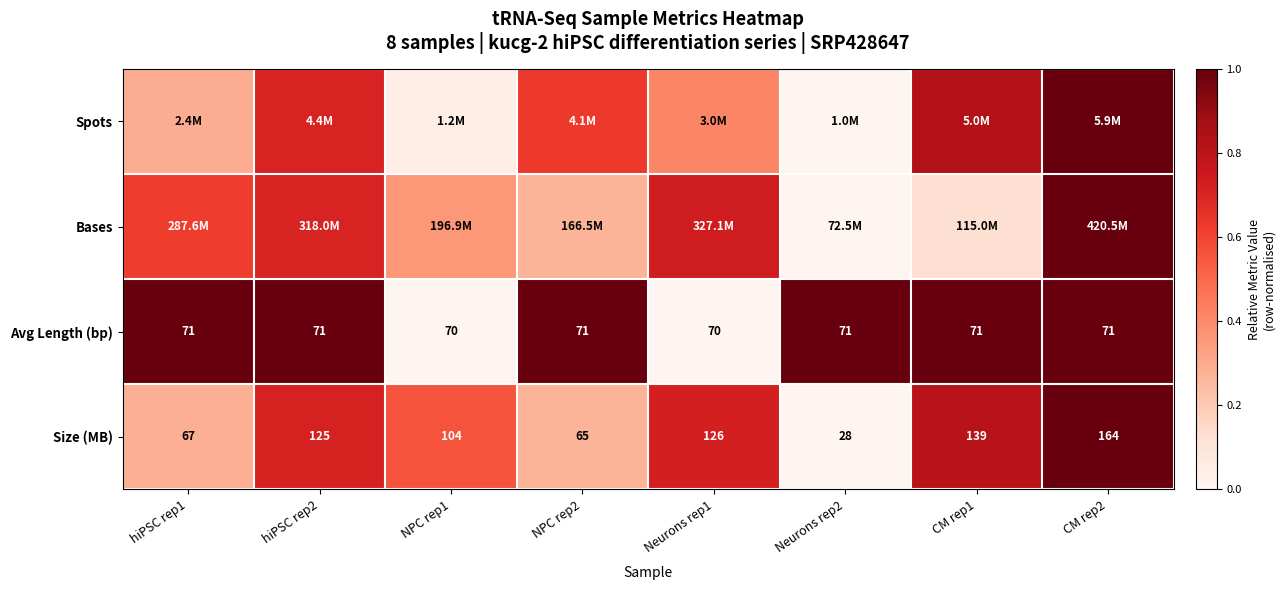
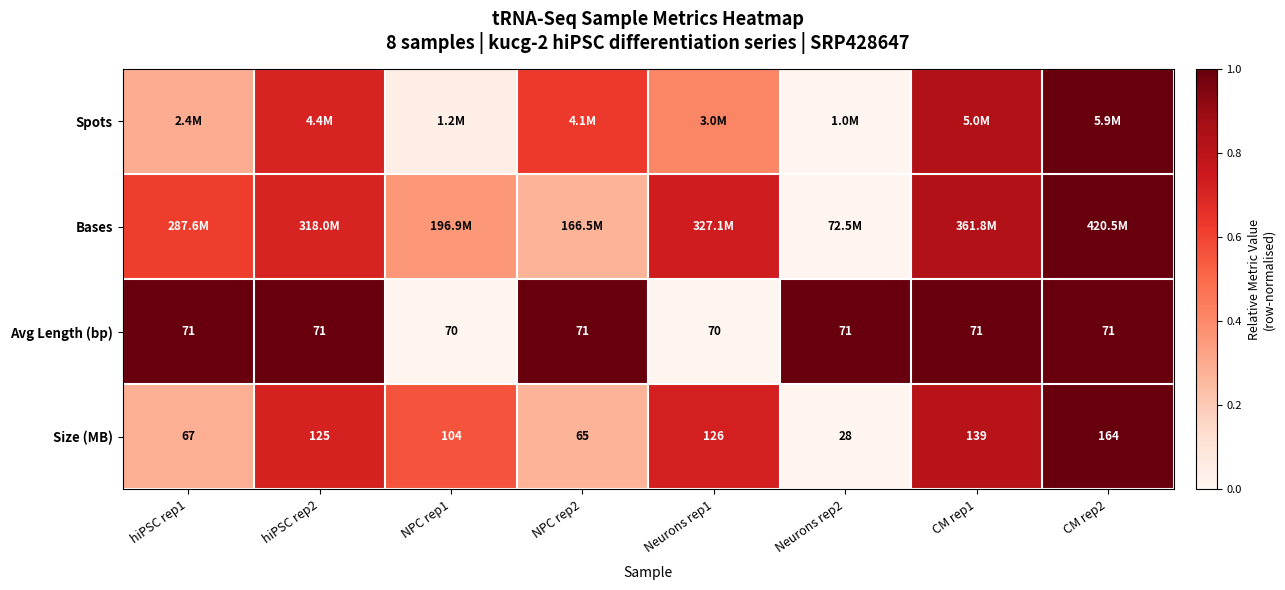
Bases, CM rep1: 115.0M -> 361.8M
